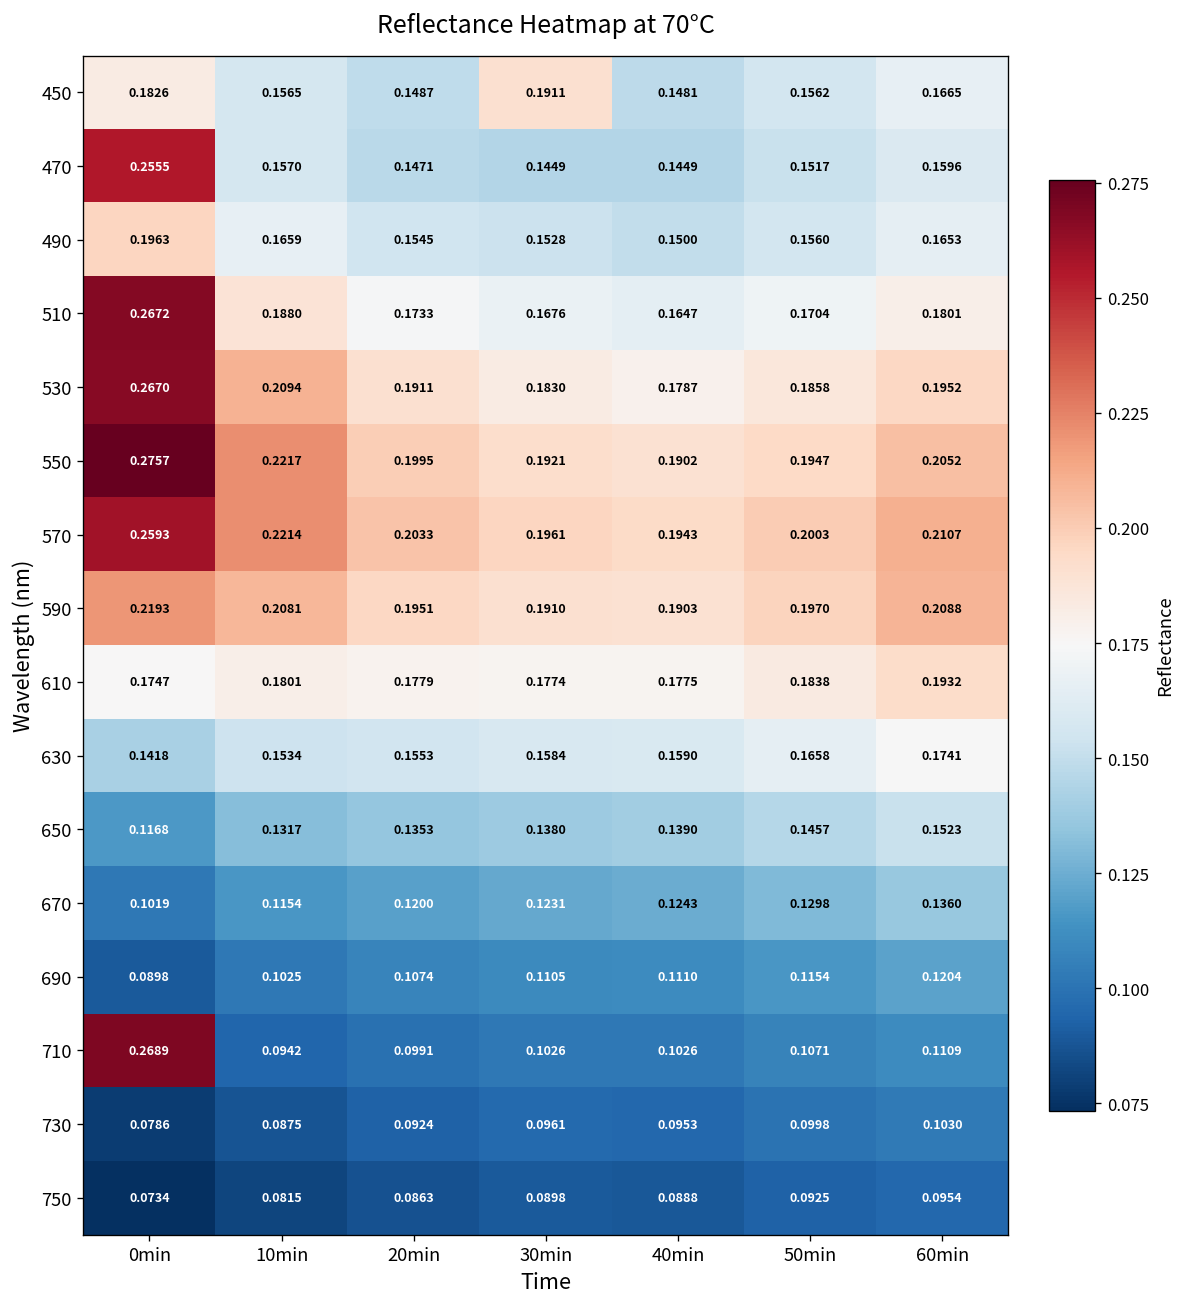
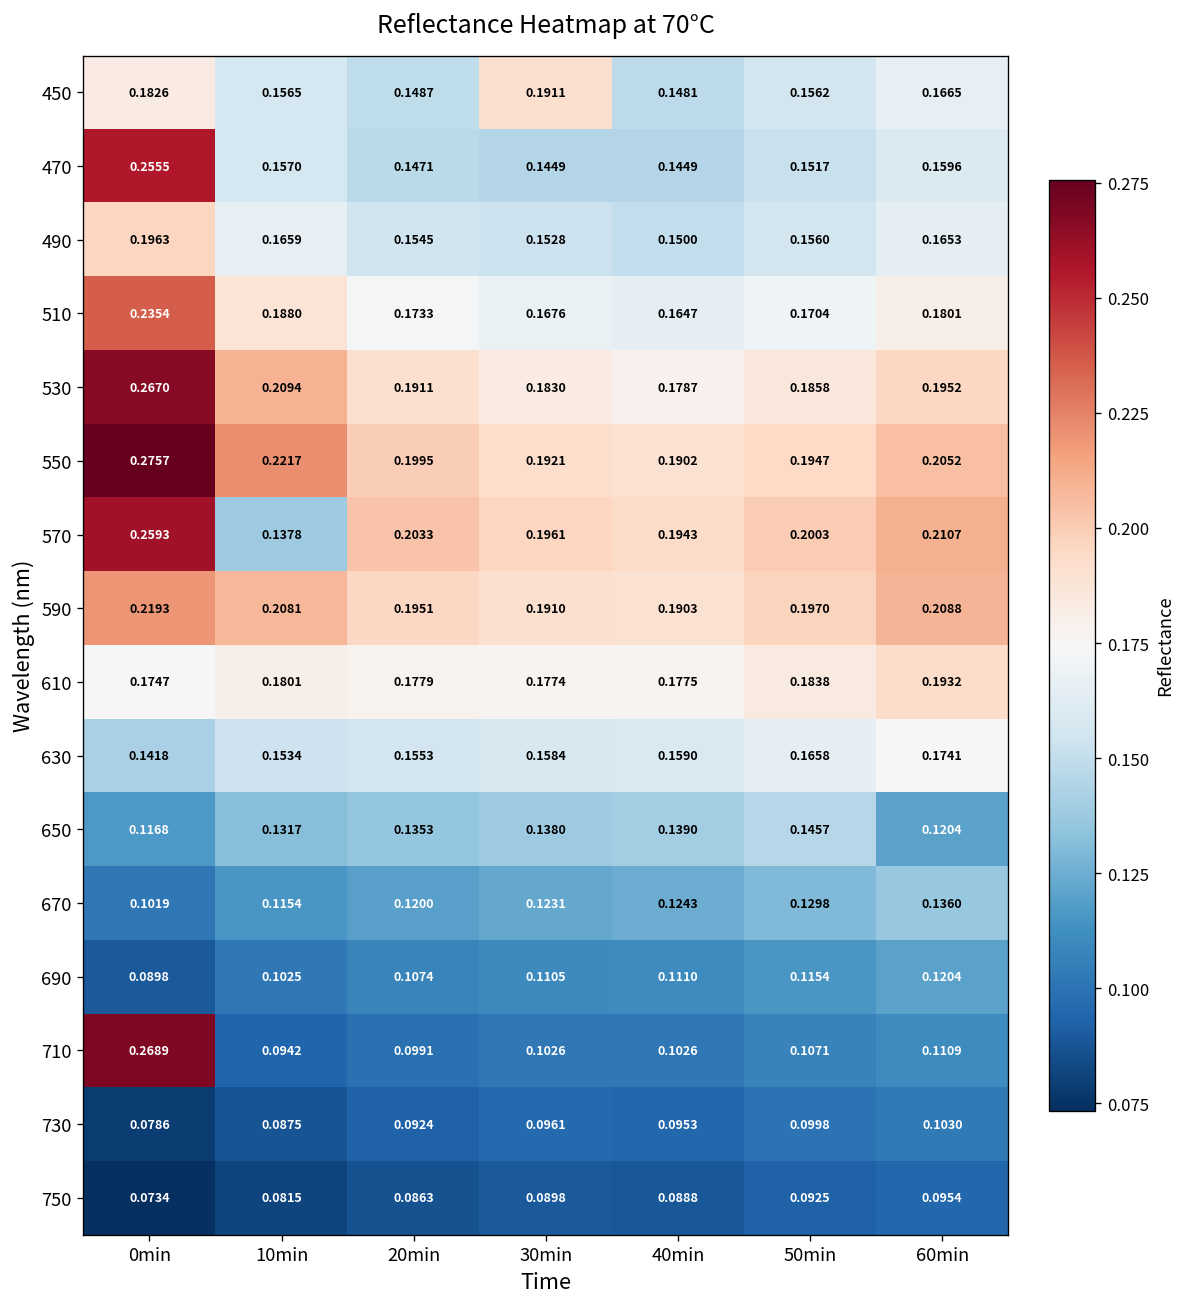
510, 0min: 0.2672 -> 0.2354
570, 10min: 0.2214 -> 0.1378
650, 60min: 0.1523 -> 0.1204
